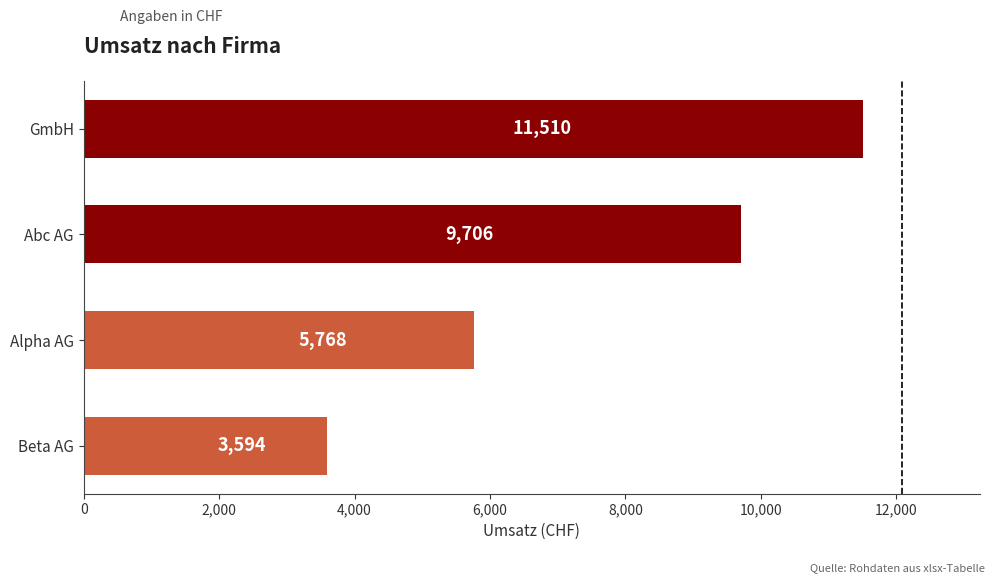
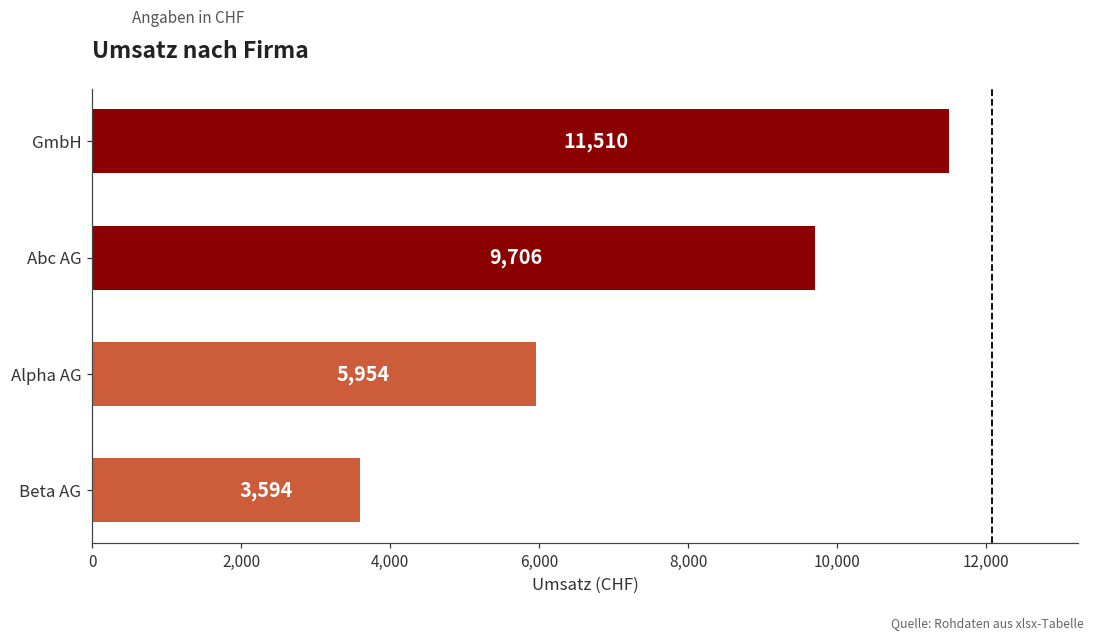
Alpha AG: 5,768 -> 5,954
